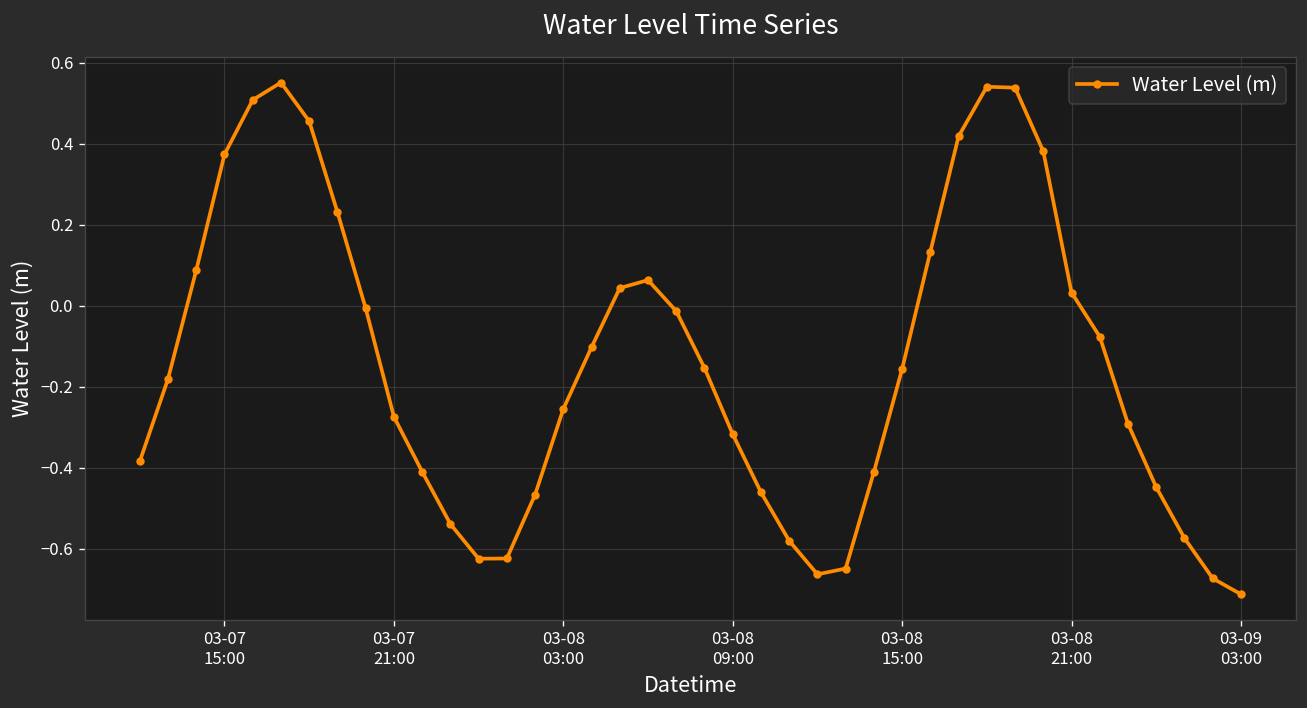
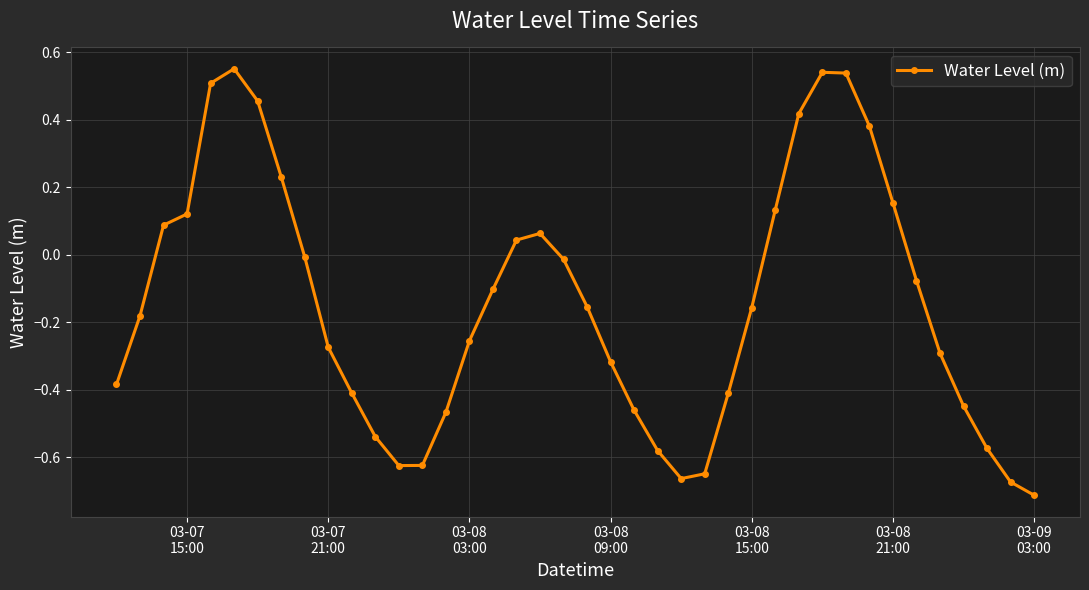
03-07 15:00: 0.37 -> 0.12
03-08 21:00: 0.03 -> 0.15
